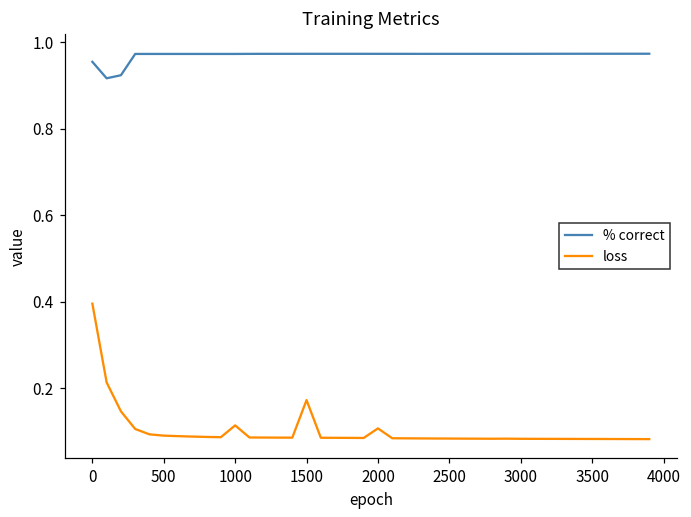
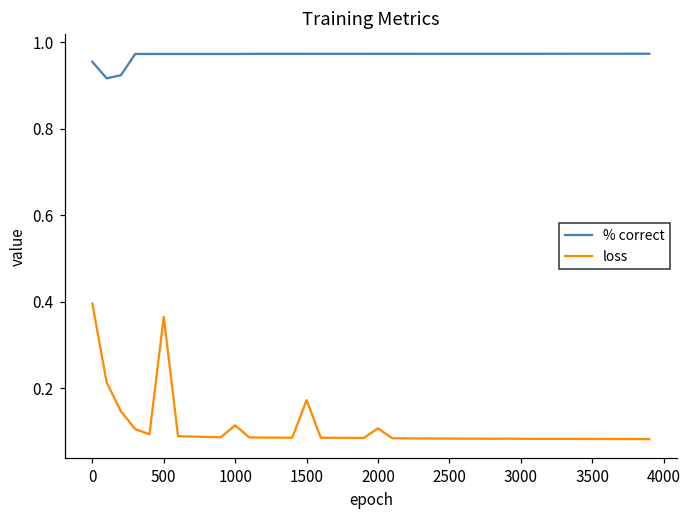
loss, 500: 0.09 -> 0.36
